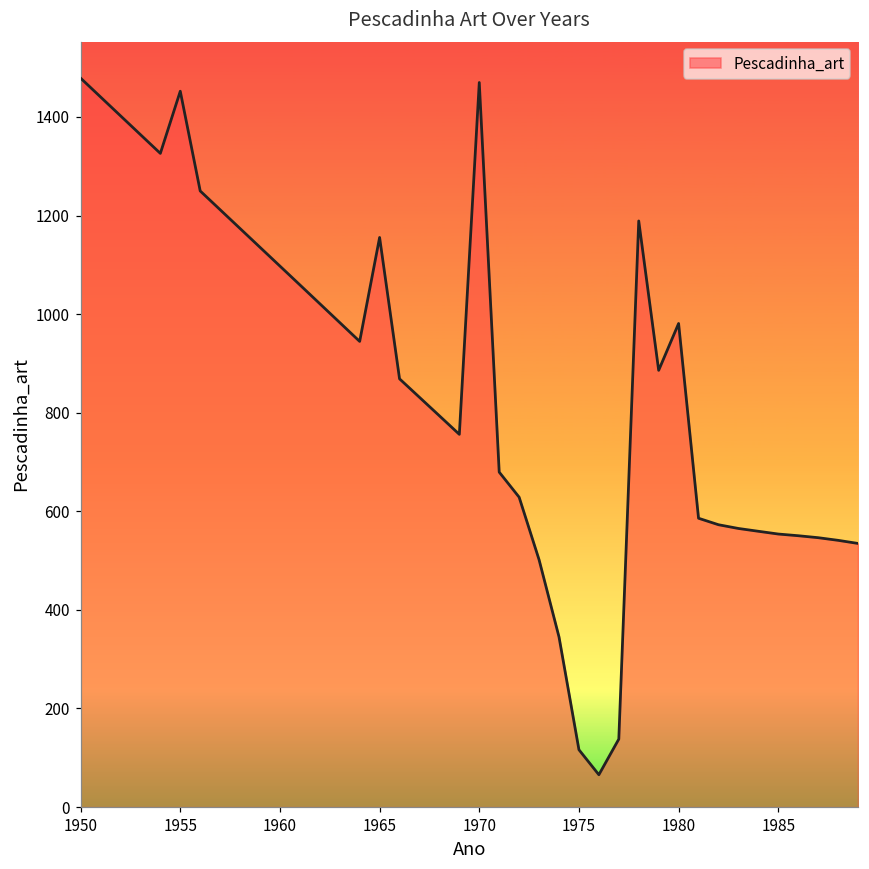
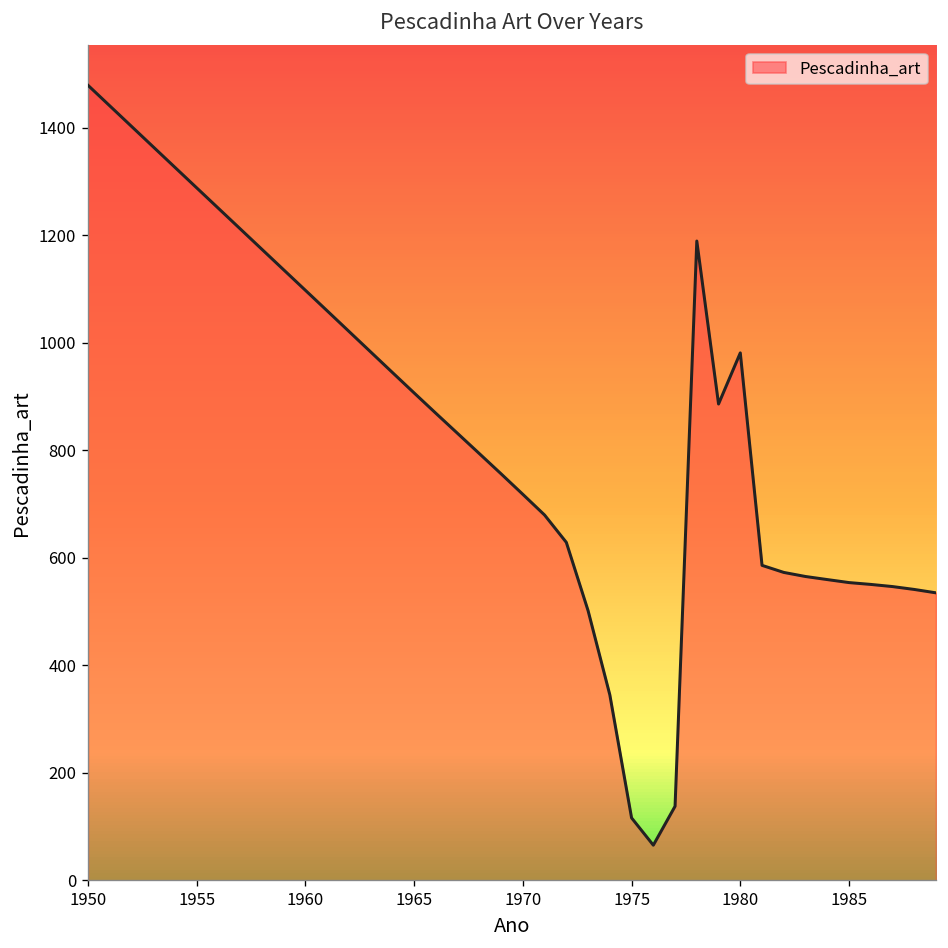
1955: 1450 -> 1290
1965: 1160 -> 910
1970: 1470 -> 720
